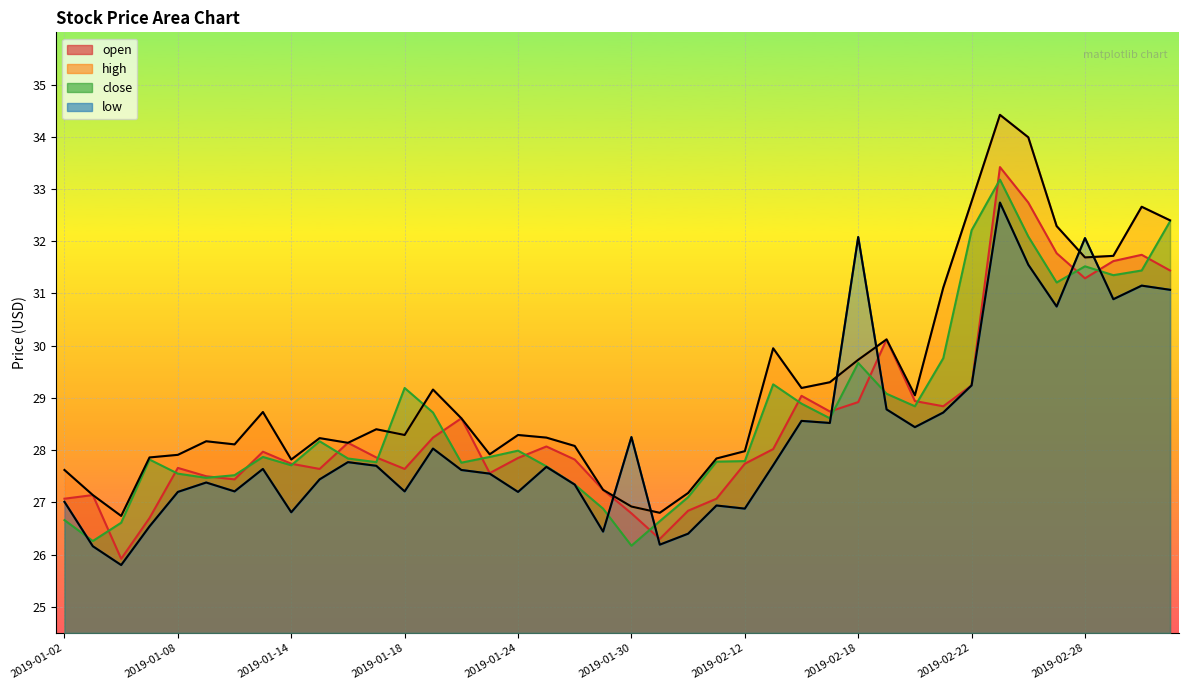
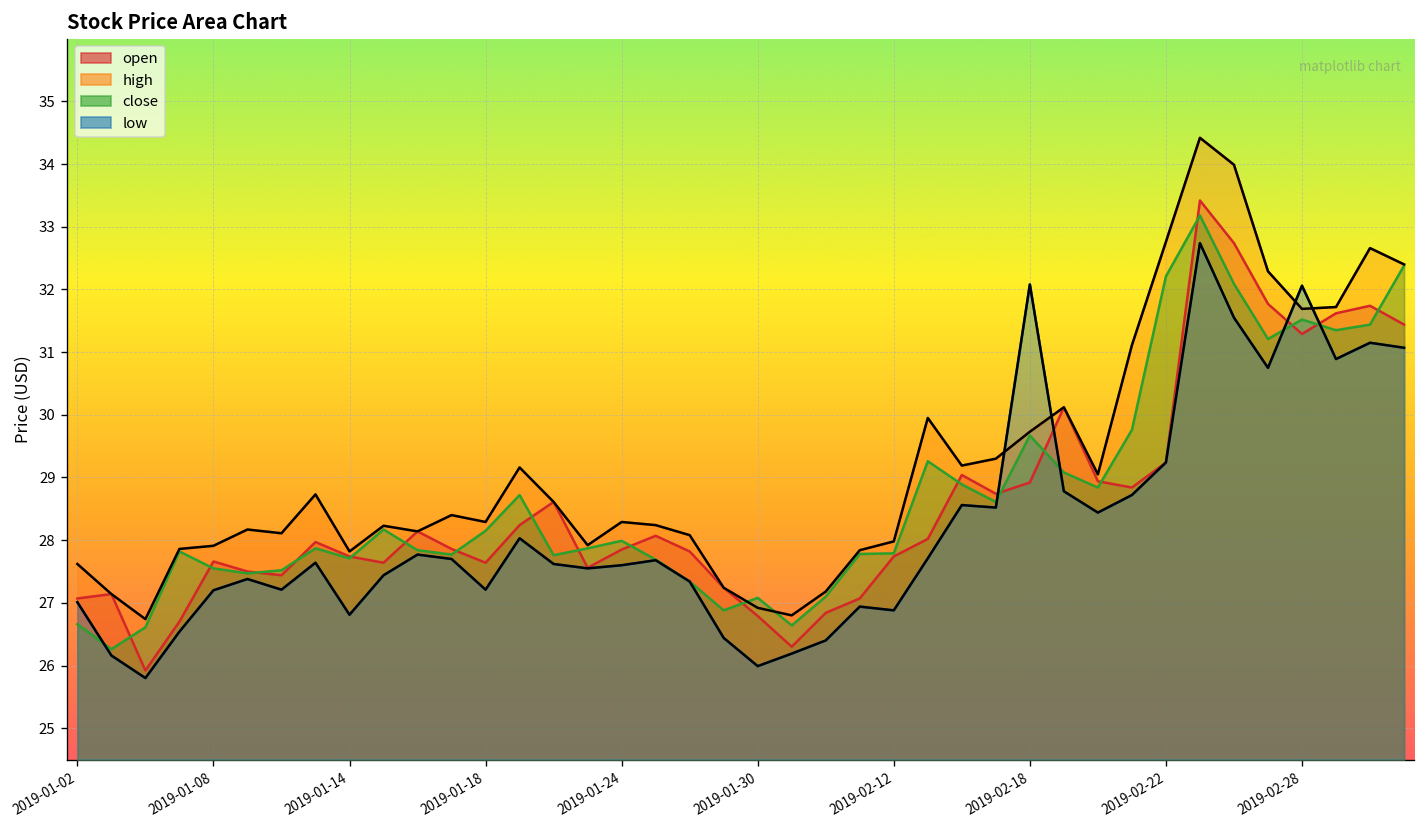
close, 2019-01-18: 29.2 -> 28.2
low, 2019-01-24: 27.2 -> 27.6
close, 2019-01-30: 26.2 -> 27.1
low, 2019-01-30: 28.3 -> 26.0
